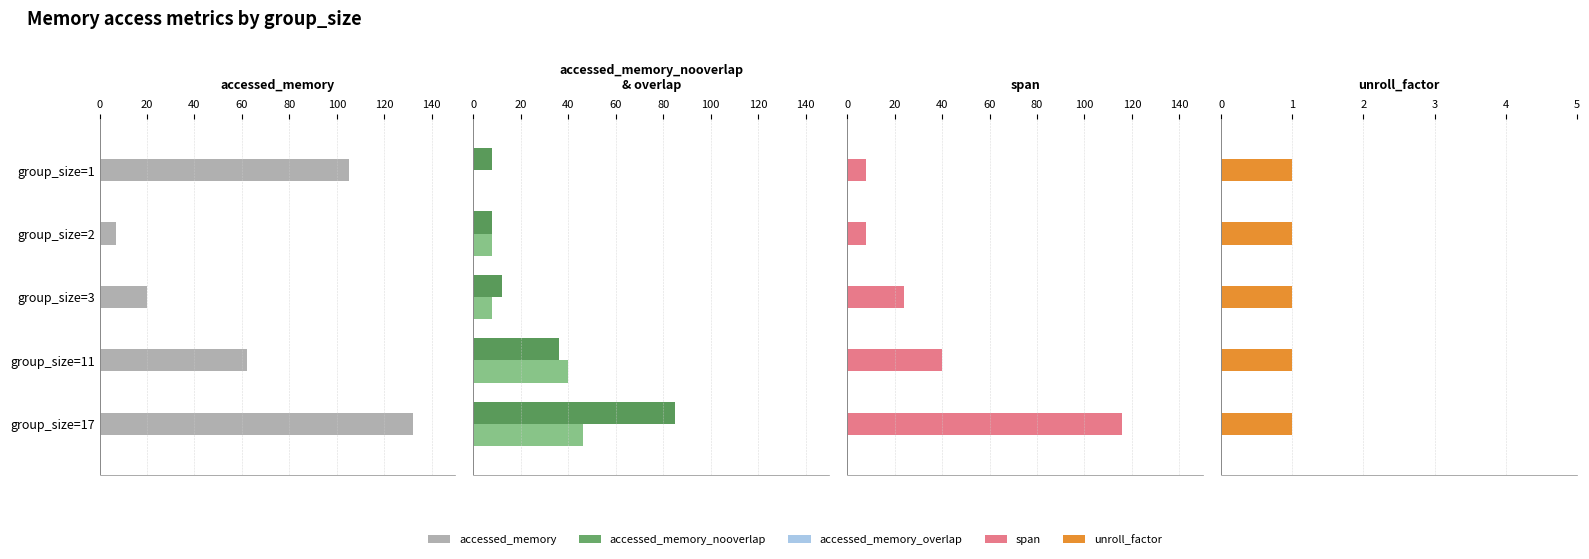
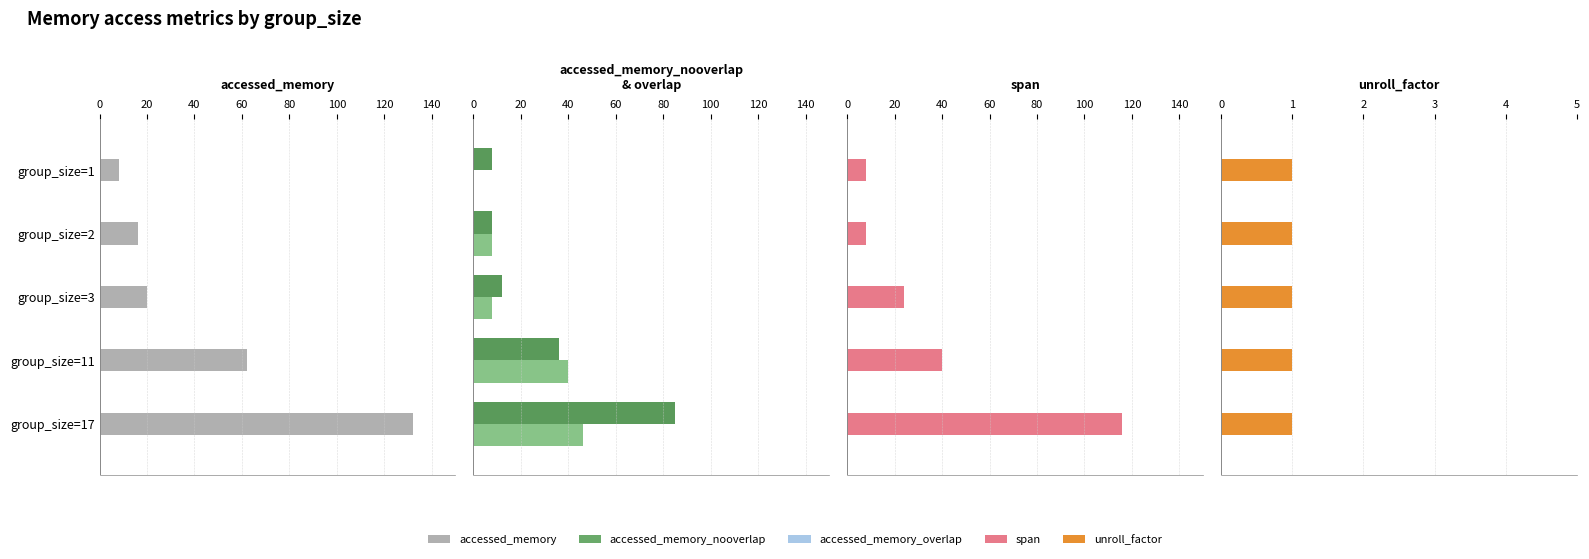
accessed_memory, group_size=1: 105 -> 8
accessed_memory, group_size=2: 7 -> 16
